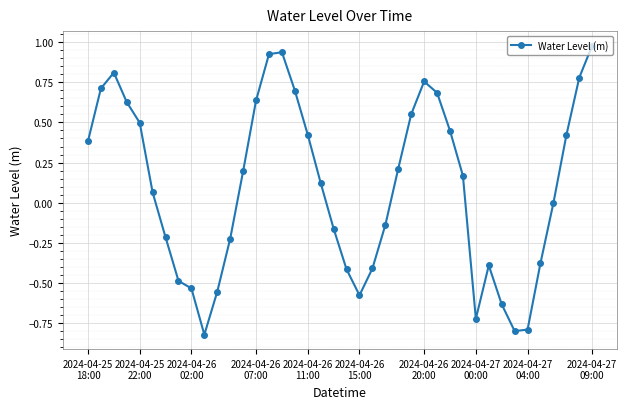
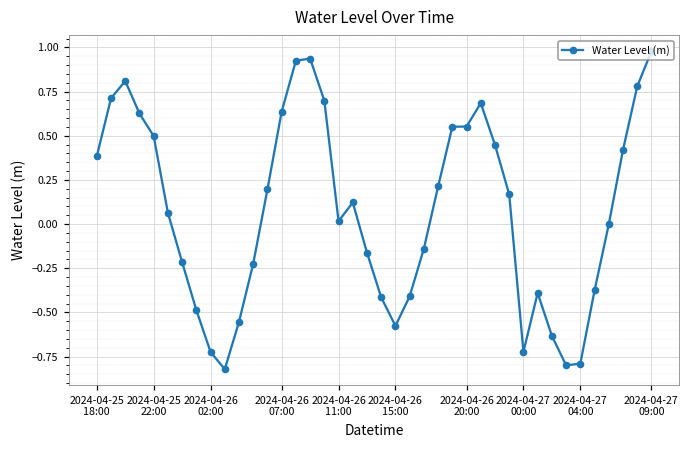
2024-04-26 02:00: -0.53 -> -0.72
2024-04-26 11:00: 0.42 -> 0.02
2024-04-26 20:00: 0.76 -> 0.55
